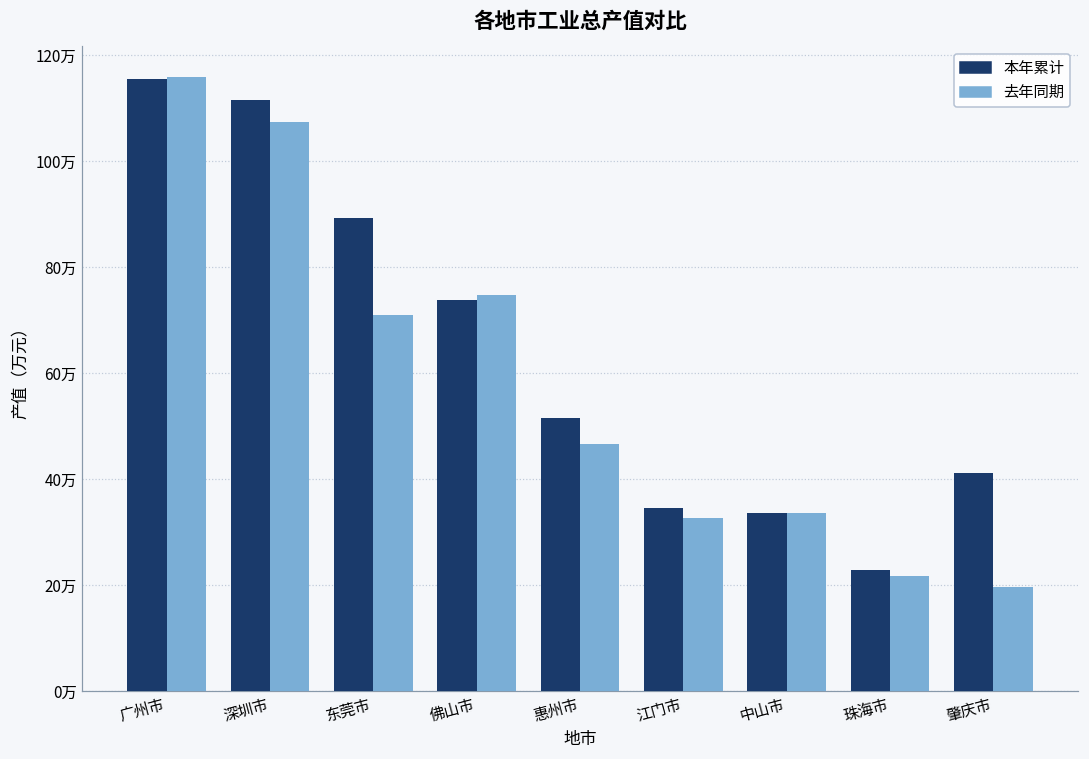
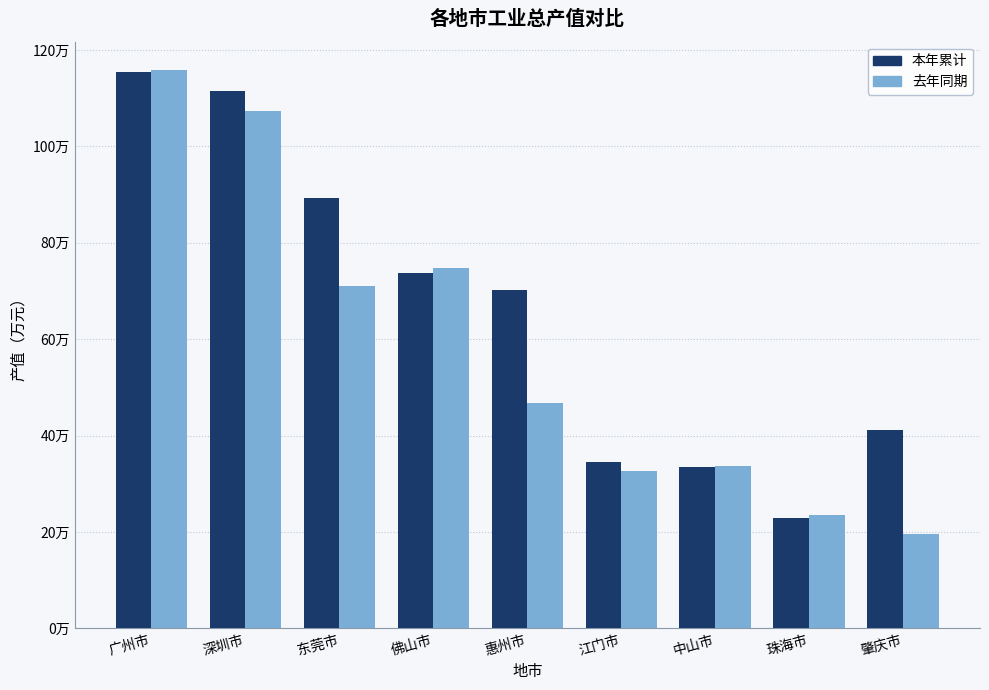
本年累计, 惠州市: 51万 -> 70万
去年同期, 珠海市: 22万 -> 24万
